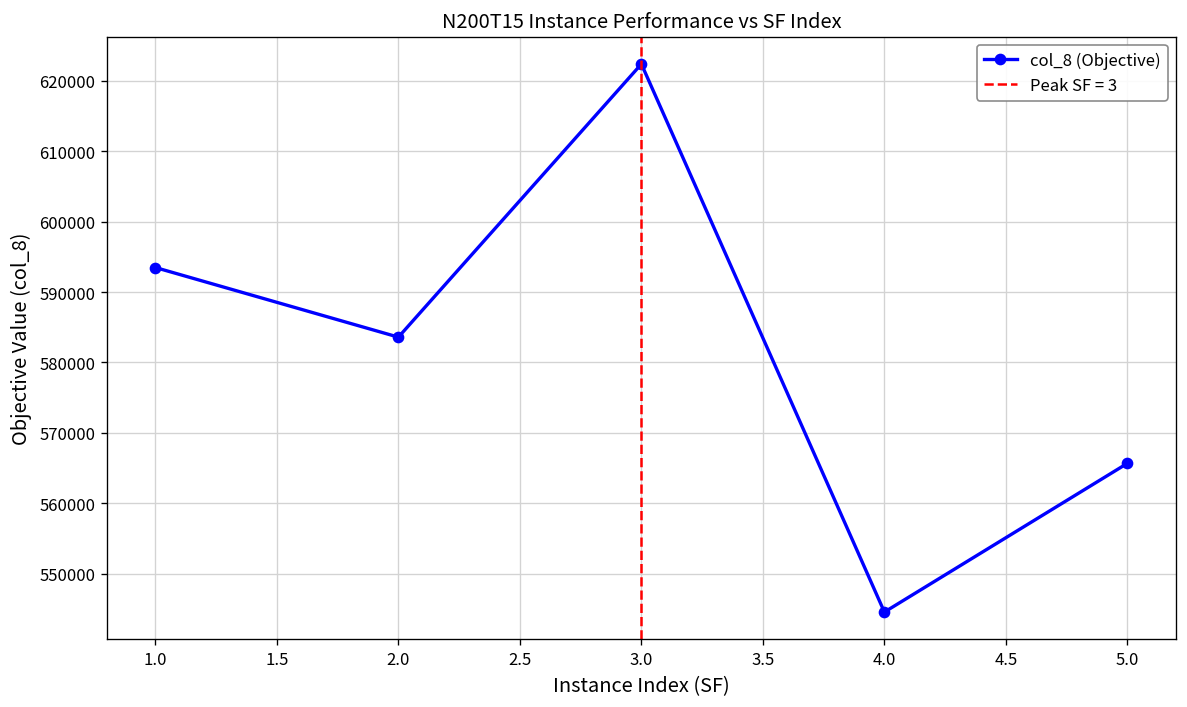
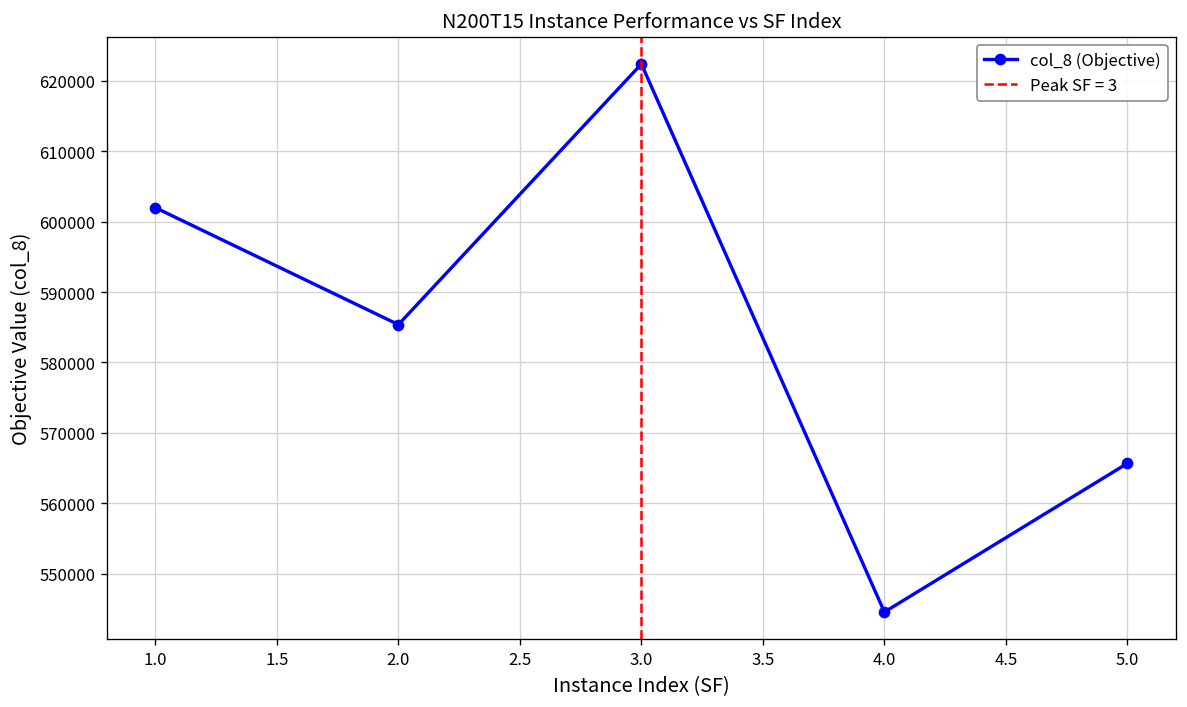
1.0: 593000 -> 602000
2.0: 584000 -> 585000
